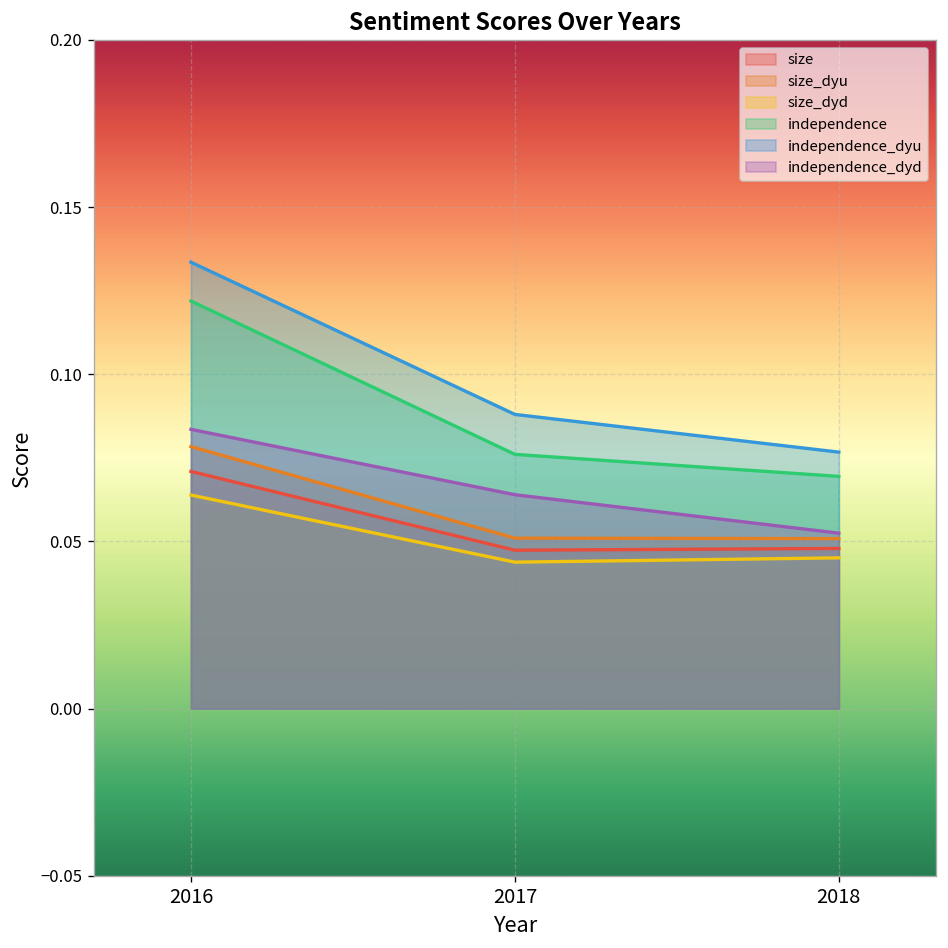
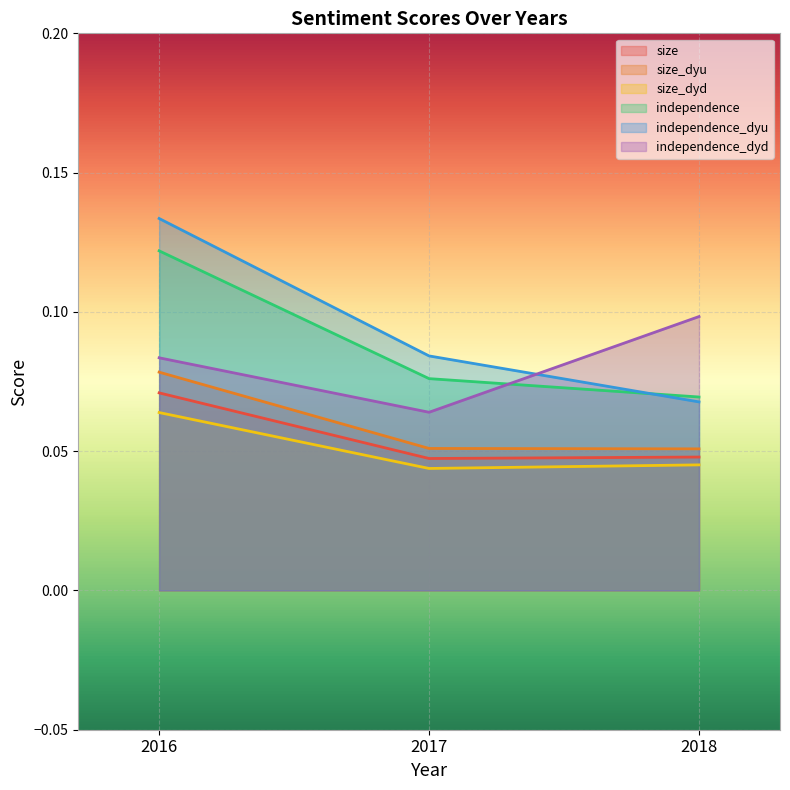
independence_dyu, 2017: 0.088 -> 0.084
independence_dyu, 2018: 0.077 -> 0.068
independence_dyd, 2018: 0.052 -> 0.098
